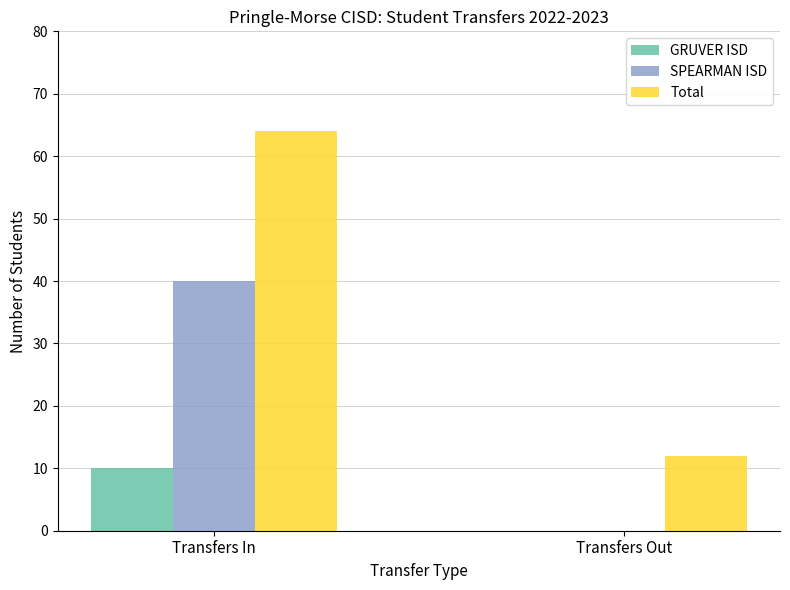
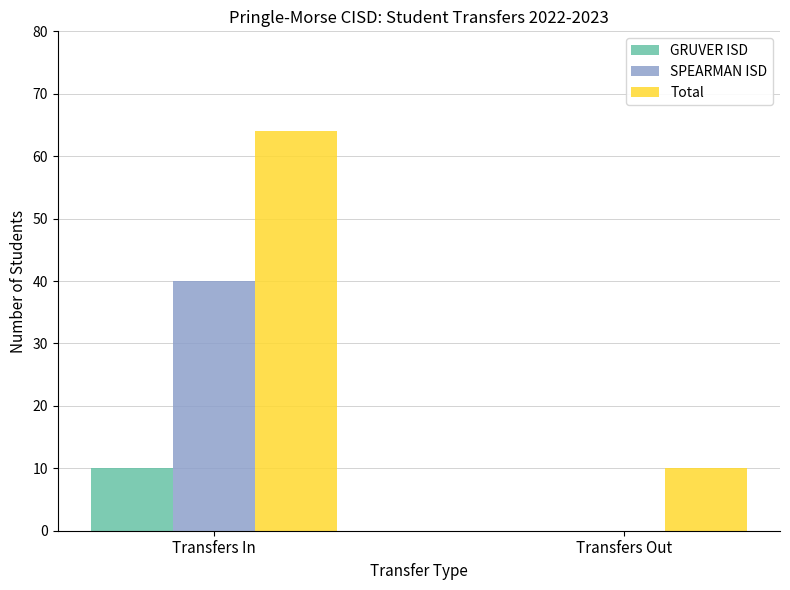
Total, Transfers Out: 12 -> 10
